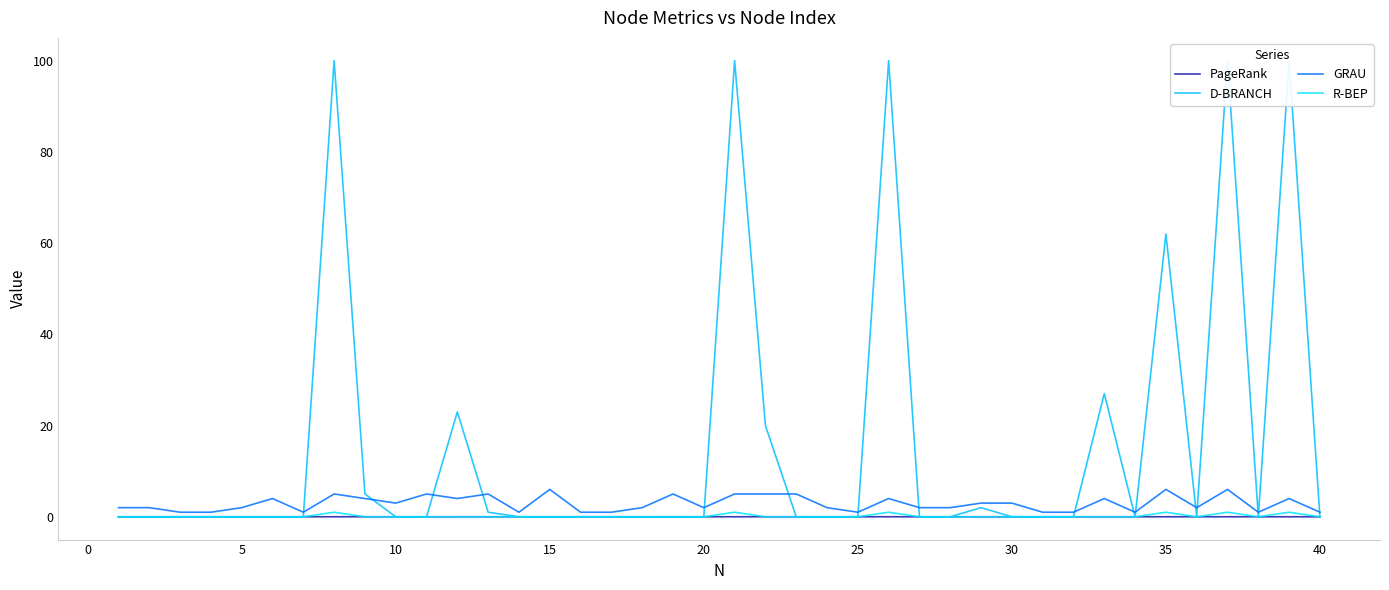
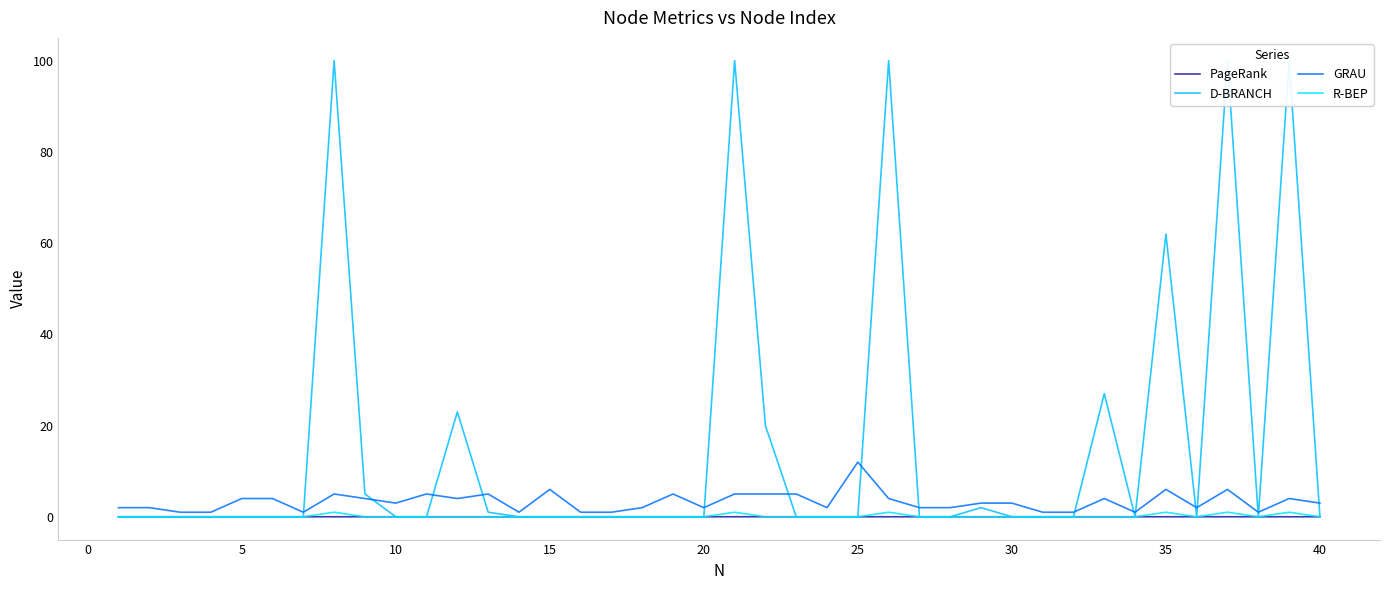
GRAU, 5: 2 -> 4
GRAU, 25: 1 -> 12
GRAU, 40: 1 -> 3
